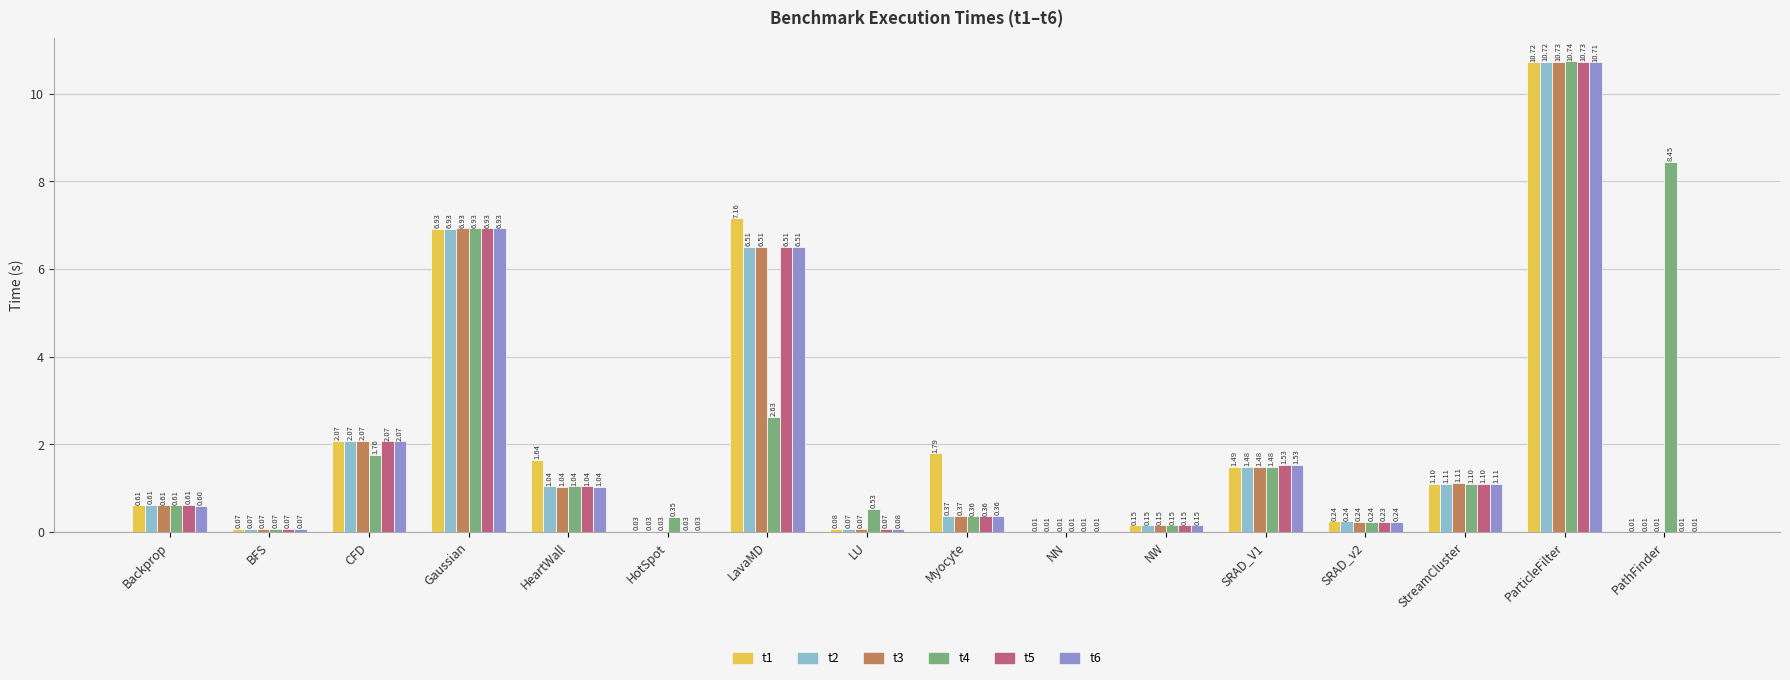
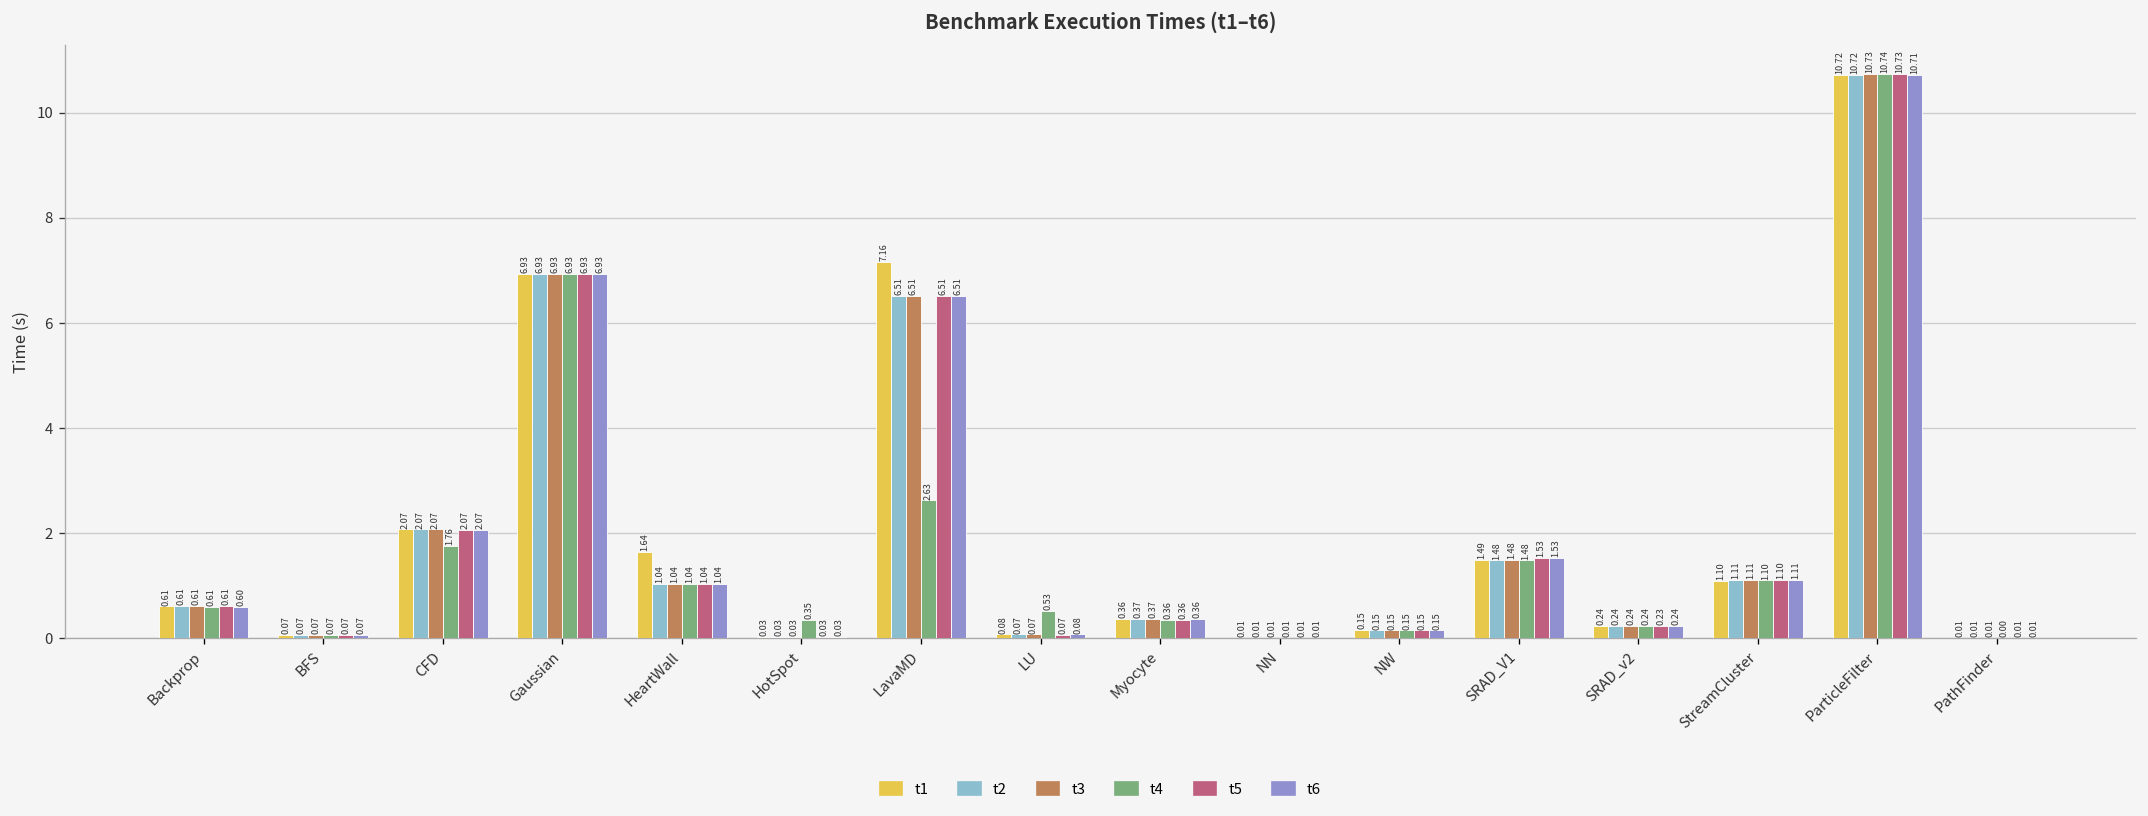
t1, Myocyte: 1.79 -> 0.36
t4, PathFinder: 8.45 -> 0.00
